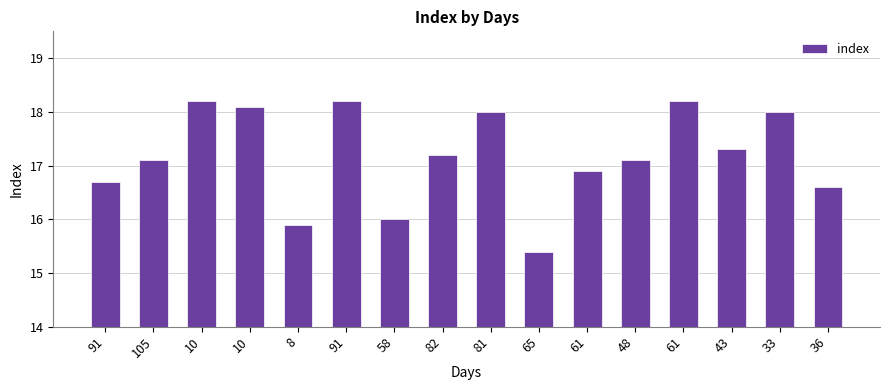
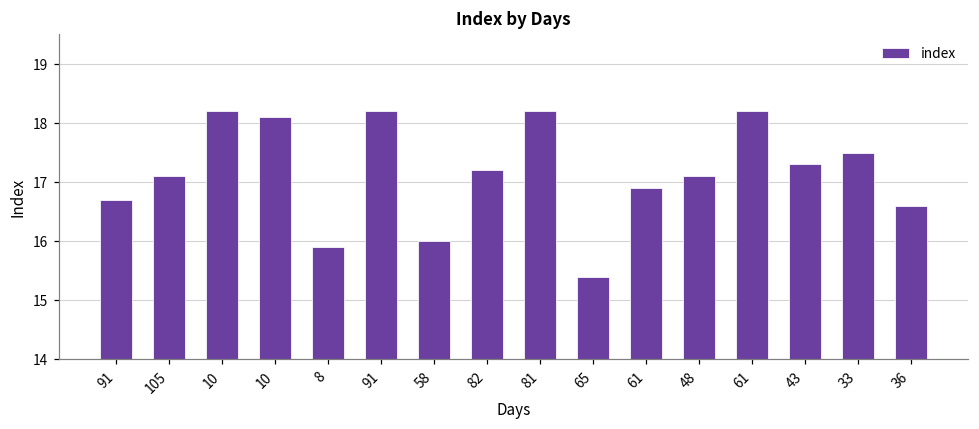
81: 18.0 -> 18.2
33: 18.0 -> 17.5
